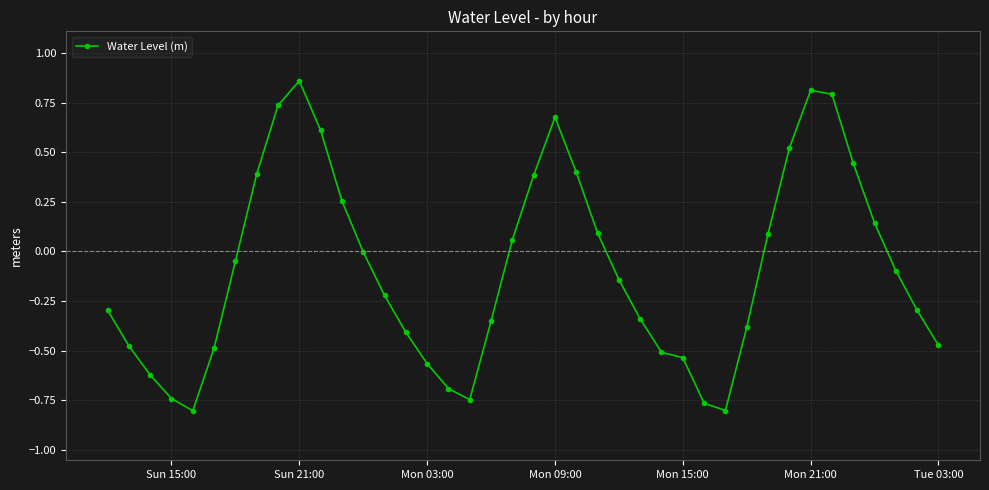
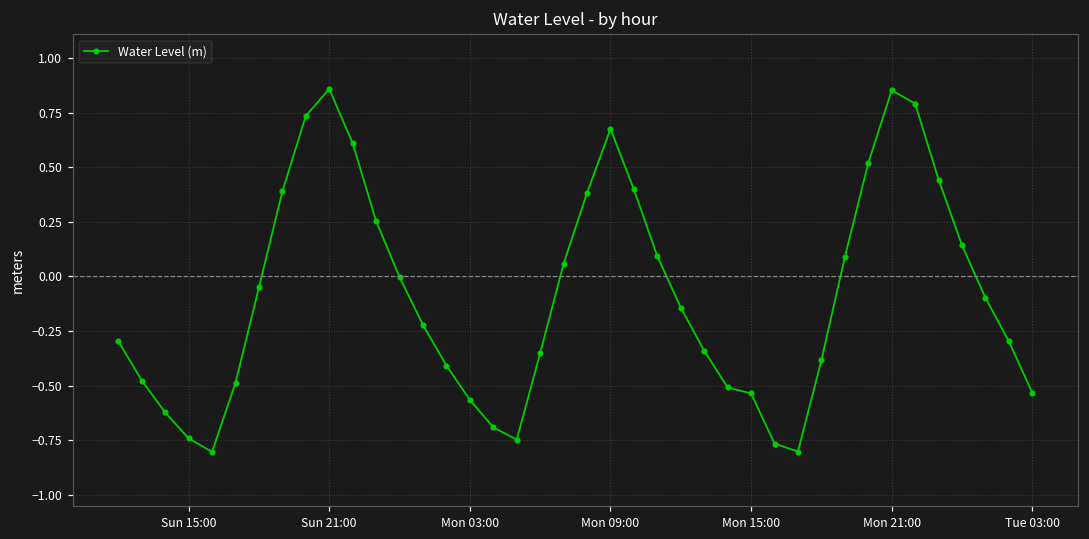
Mon 21:00: 0.81 -> 0.85
Tue 03:00: -0.47 -> -0.53
